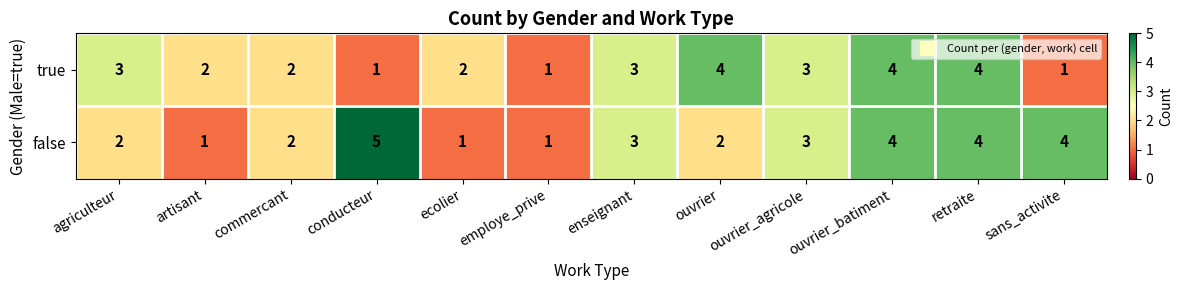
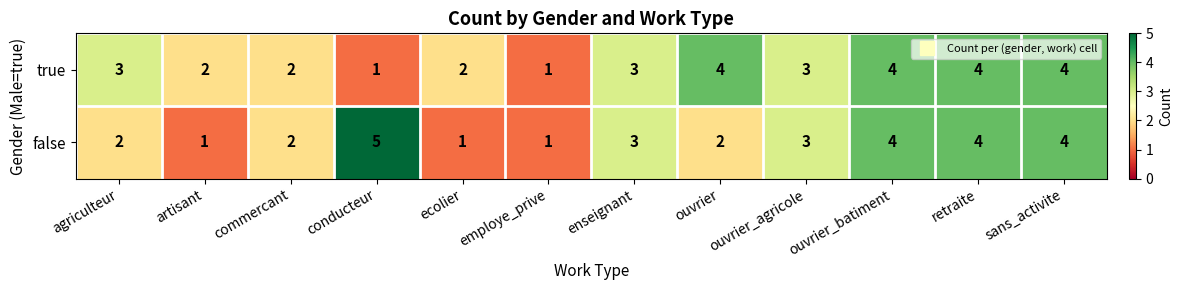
true, sans_activite: 1 -> 4
